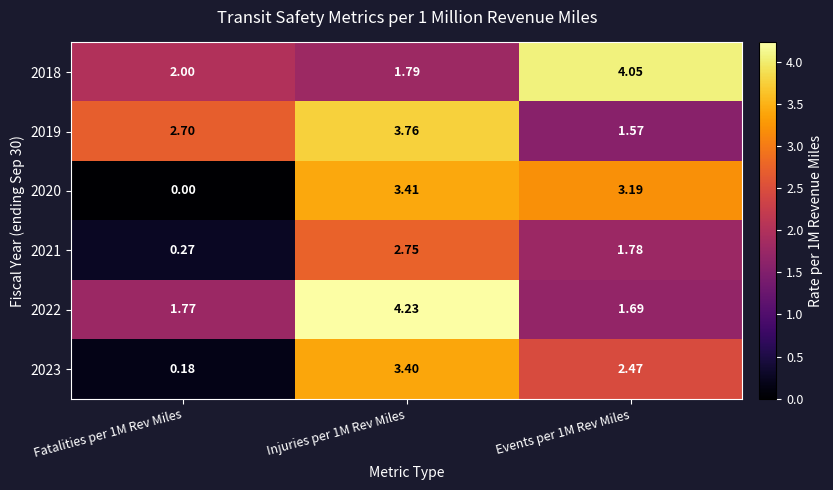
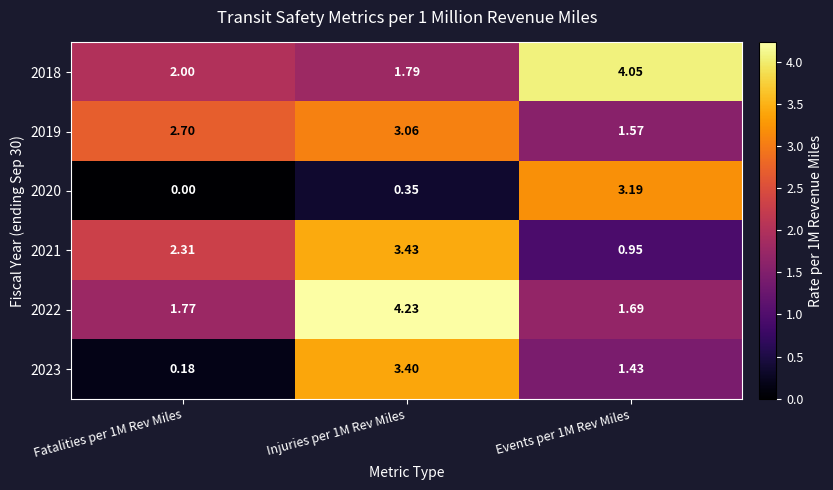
2019, Injuries per 1M Rev Miles: 3.76 -> 3.06
2020, Injuries per 1M Rev Miles: 3.41 -> 0.35
2021, Fatalities per 1M Rev Miles: 0.27 -> 2.31
2021, Injuries per 1M Rev Miles: 2.75 -> 3.43
2021, Events per 1M Rev Miles: 1.78 -> 0.95
2023, Events per 1M Rev Miles: 2.47 -> 1.43
